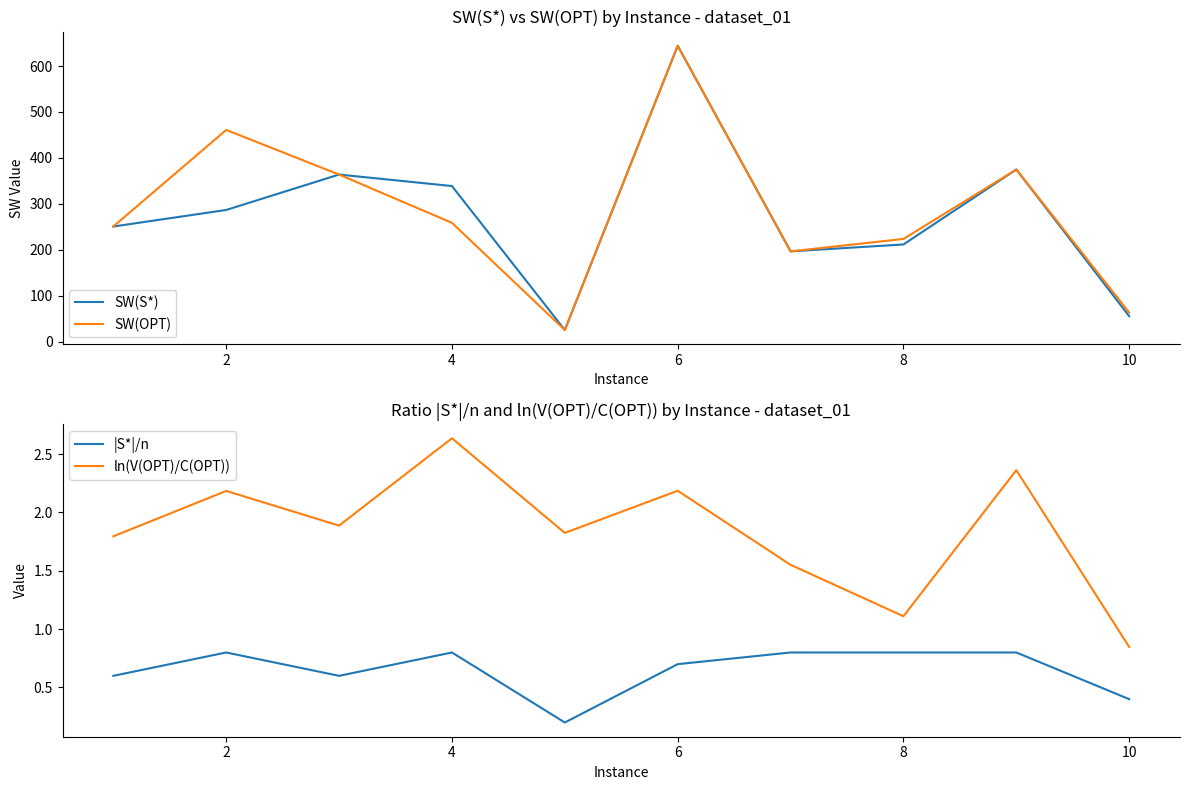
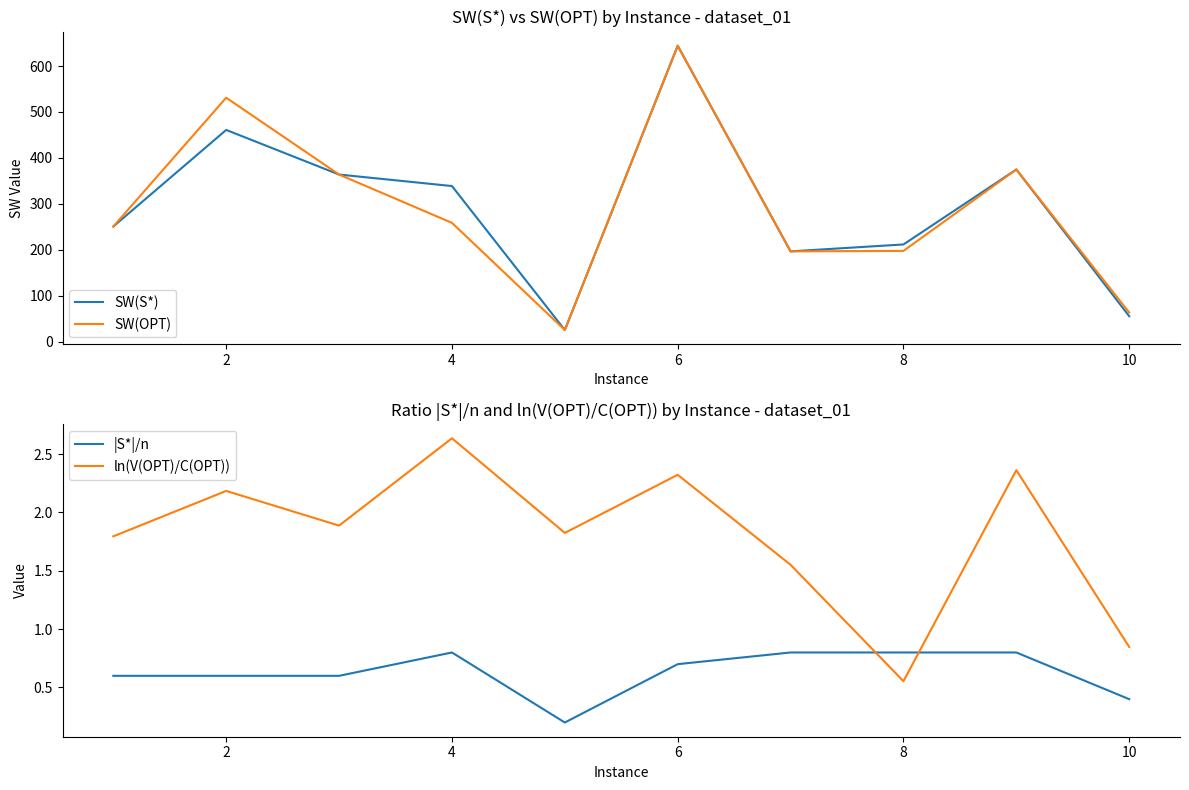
SW(S*) vs SW(OPT) by Instance - dataset_01, SW(S*), 2: 290 -> 460
SW(S*) vs SW(OPT) by Instance - dataset_01, SW(OPT), 2: 460 -> 530
SW(S*) vs SW(OPT) by Instance - dataset_01, SW(OPT), 8: 220 -> 200
Ratio |S*|/n and ln(V(OPT)/C(OPT)) by Instance - dataset_01, |S*|/n, 2: 0.8 -> 0.6
Ratio |S*|/n and ln(V(OPT)/C(OPT)) by Instance - dataset_01, ln(V(OPT)/C(OPT)), 6: 2.19 -> 2.32
Ratio |S*|/n and ln(V(OPT)/C(OPT)) by Instance - dataset_01, ln(V(OPT)/C(OPT)), 8: 1.11 -> 0.55
